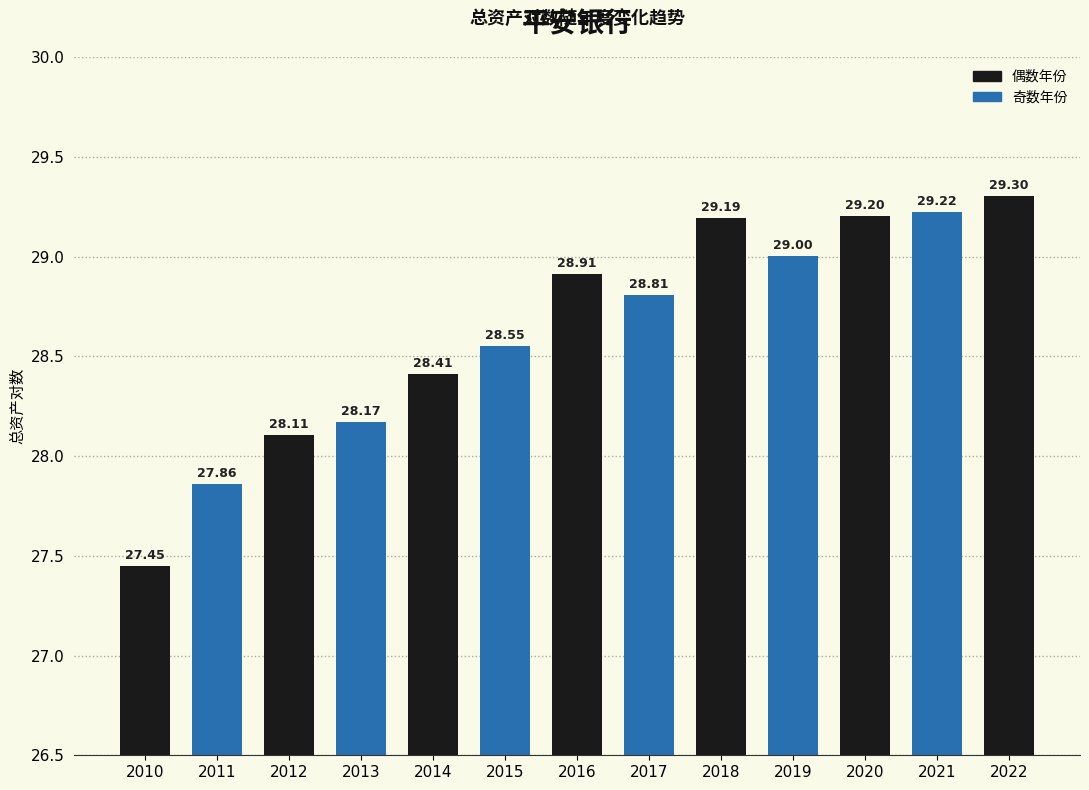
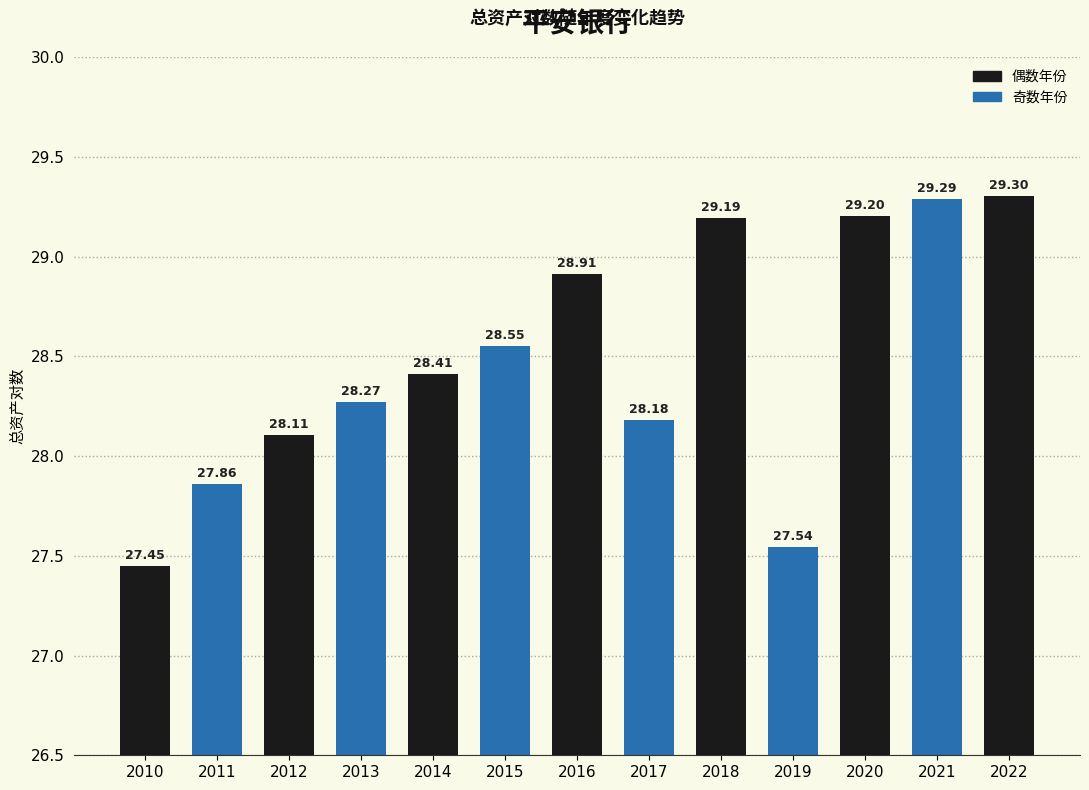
2013: 28.17 -> 28.27
2017: 28.81 -> 28.18
2019: 29.00 -> 27.54
2021: 29.22 -> 29.29
